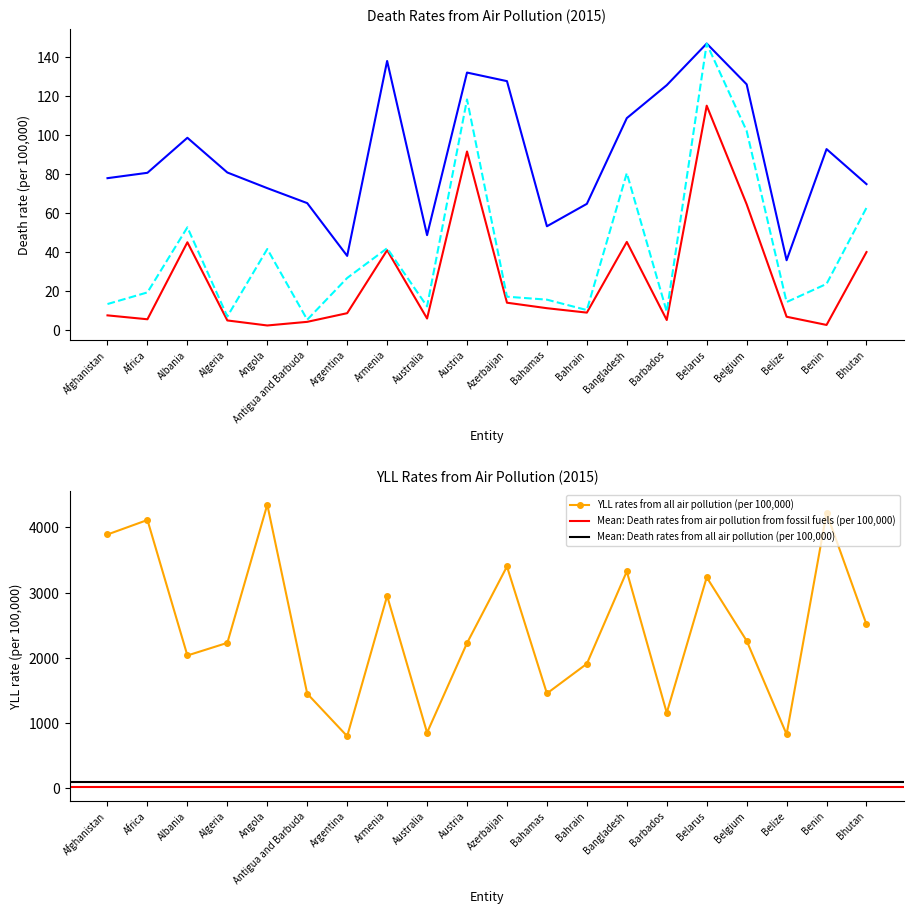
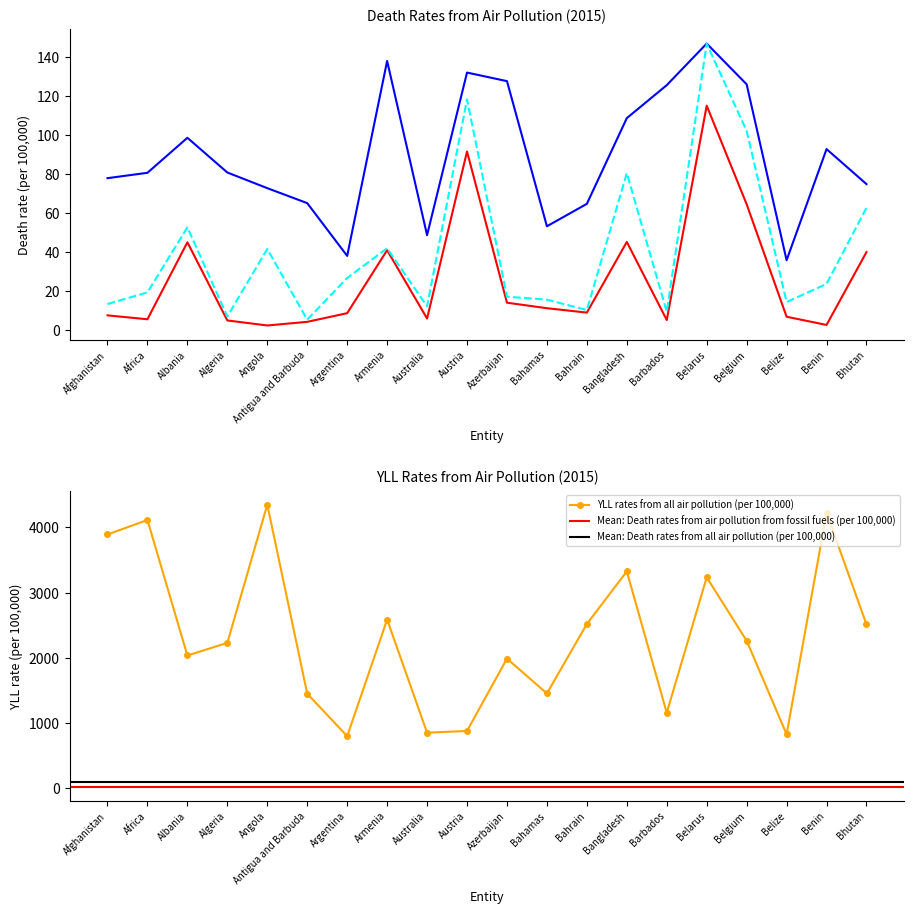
YLL Rates from Air Pollution (2015), Armenia: 2900 -> 2600
YLL Rates from Air Pollution (2015), Austria: 2200 -> 900
YLL Rates from Air Pollution (2015), Azerbaijan: 3400 -> 2000
YLL Rates from Air Pollution (2015), Bahrain: 1900 -> 2500
